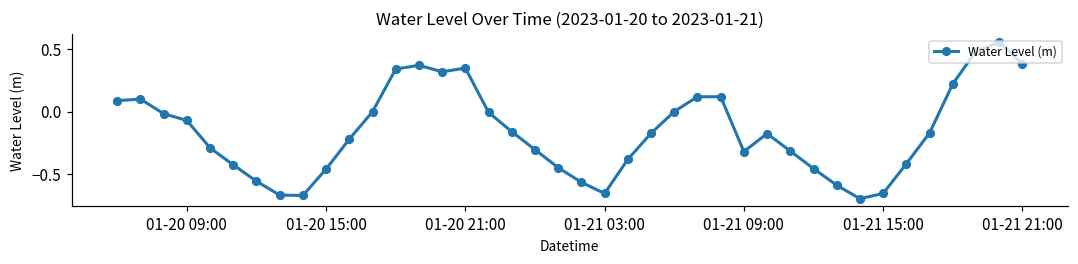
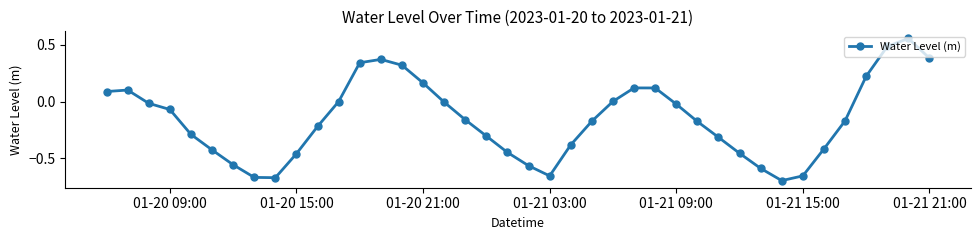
01-20 21:00: 0.35 -> 0.16
01-21 09:00: -0.32 -> -0.02
